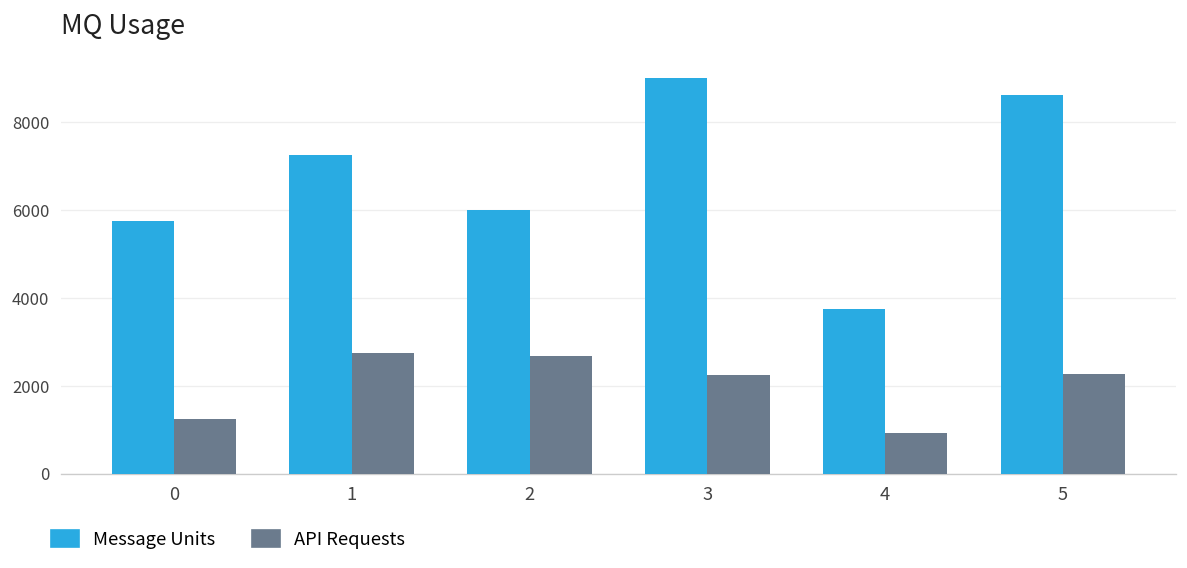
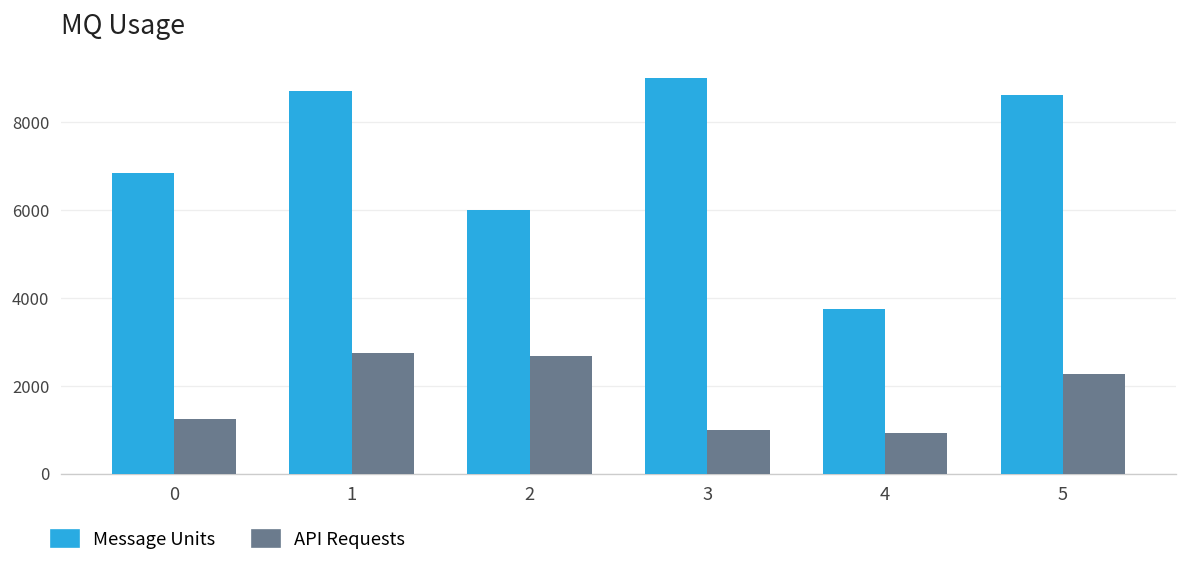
Message Units, 0: 5800 -> 6900
Message Units, 1: 7300 -> 8700
API Requests, 3: 2300 -> 1000
